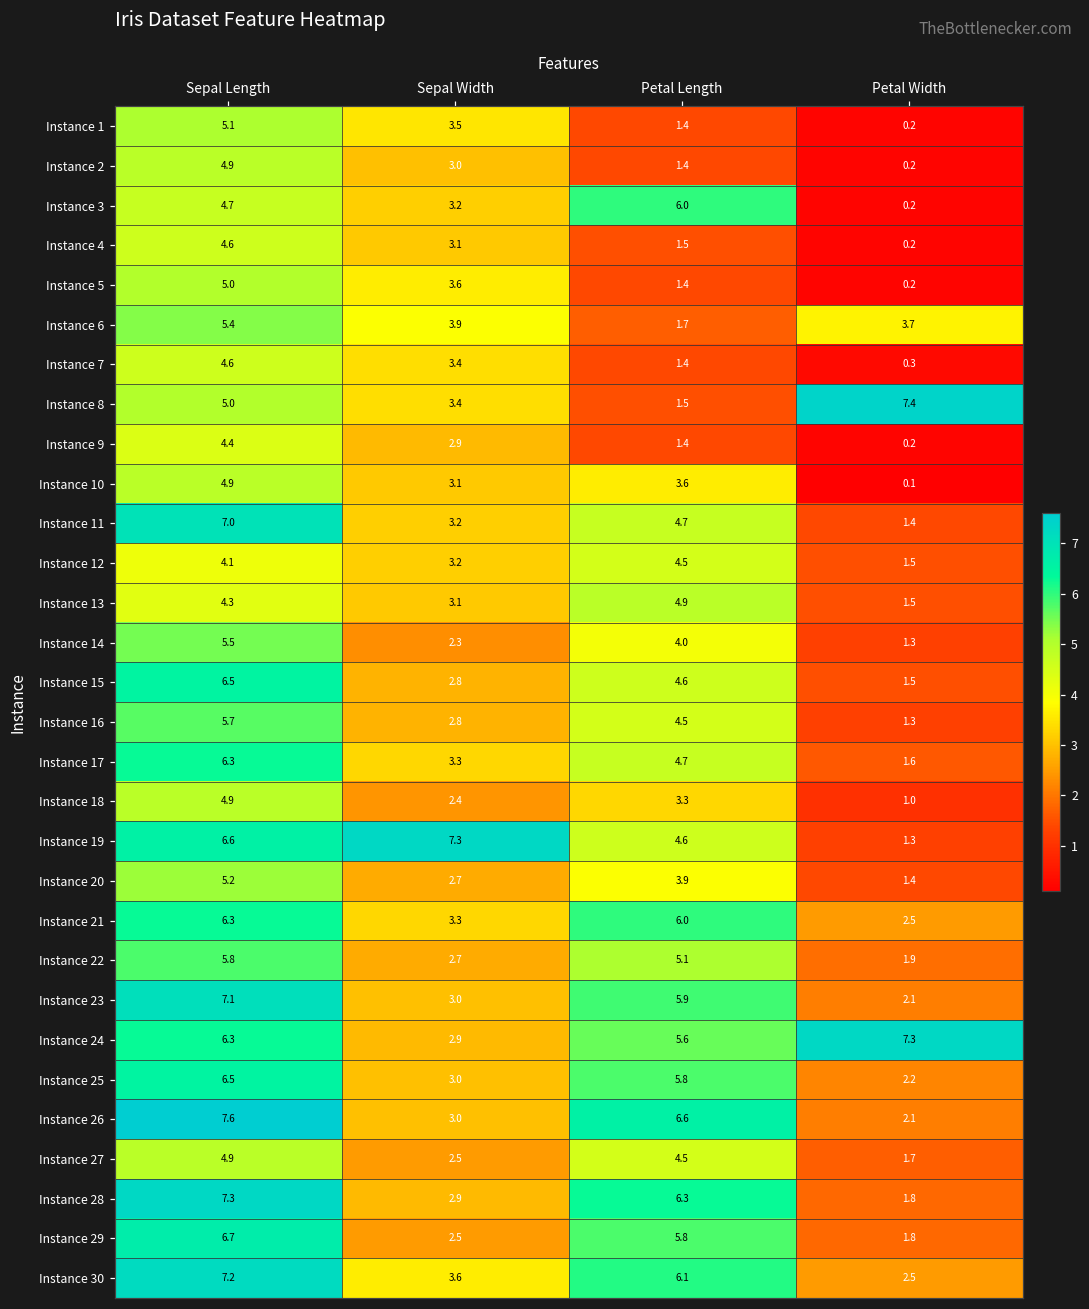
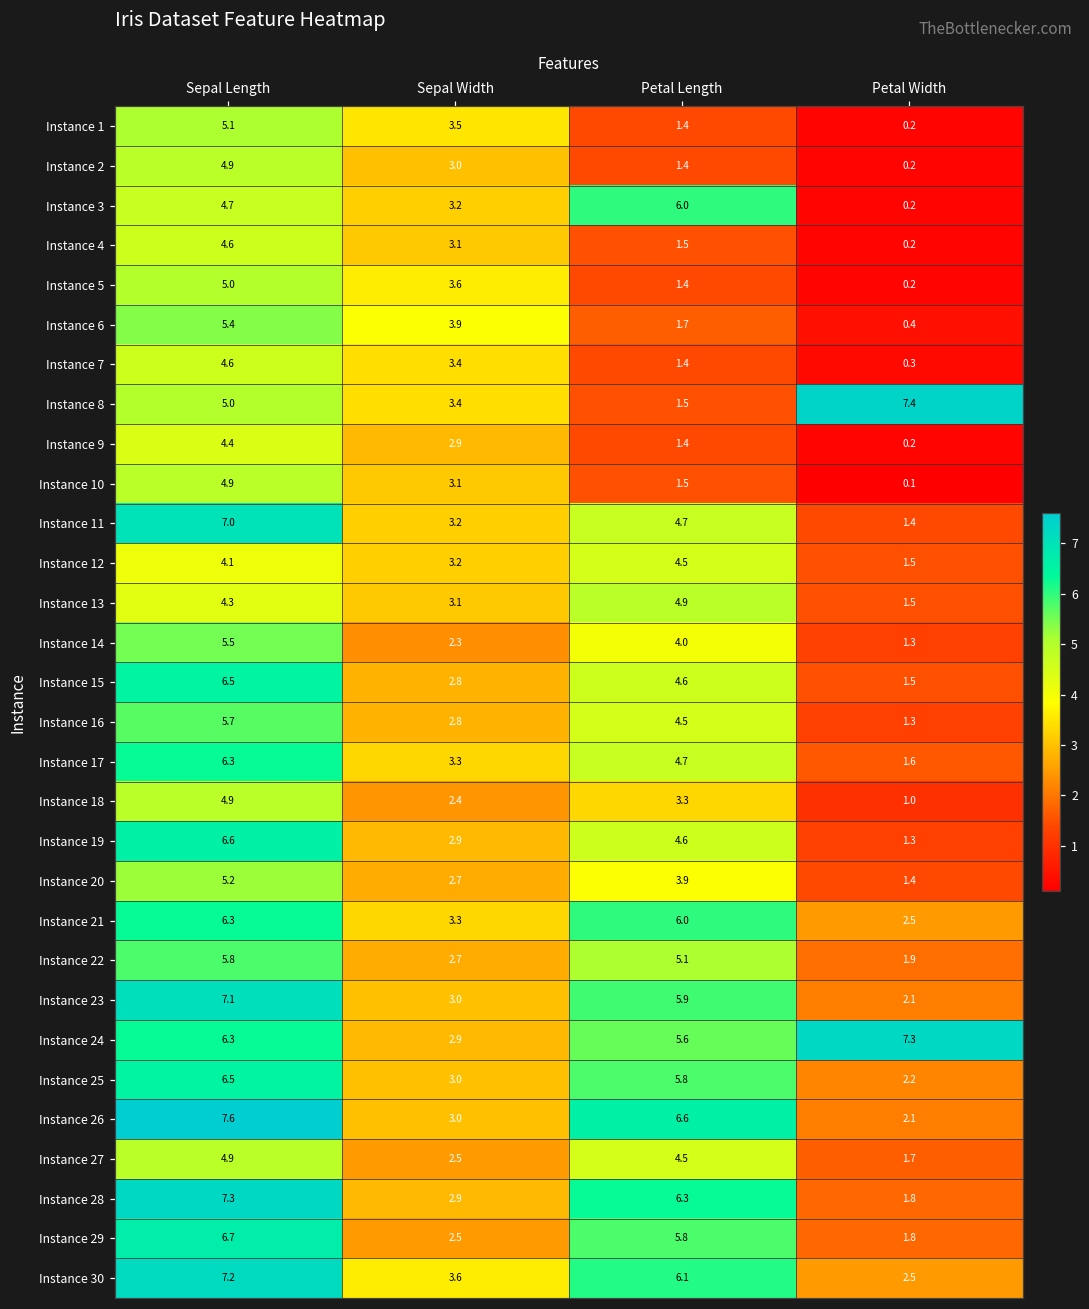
Instance 6, Petal Width: 3.7 -> 0.4
Instance 10, Petal Length: 3.6 -> 1.5
Instance 19, Sepal Width: 7.3 -> 2.9
